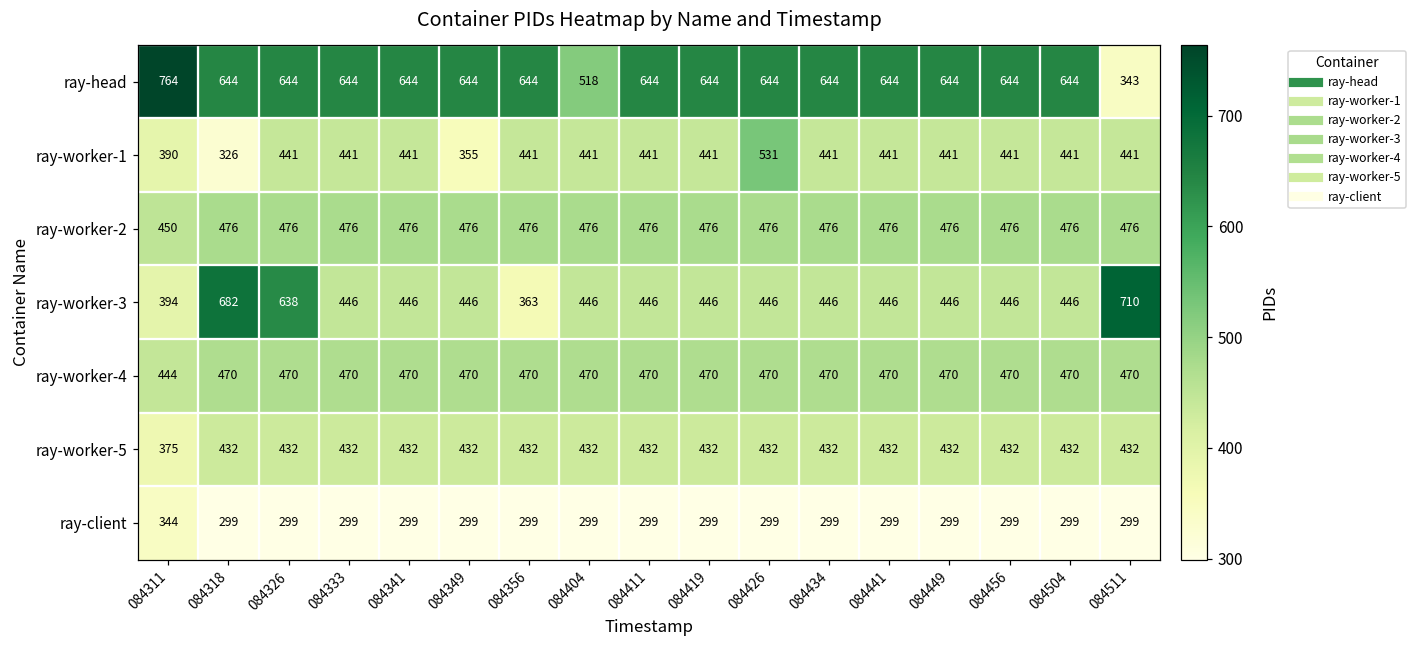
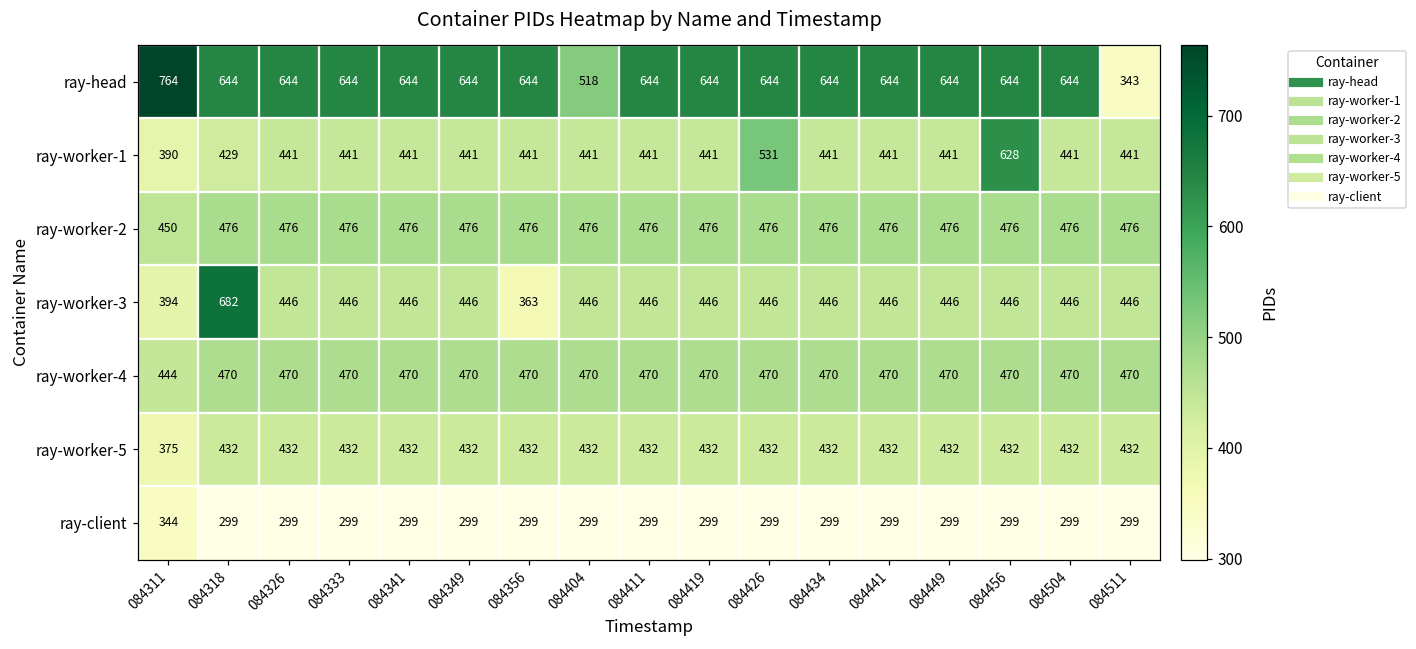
ray-worker-1, 084318: 326 -> 429
ray-worker-1, 084349: 355 -> 441
ray-worker-1, 084456: 441 -> 628
ray-worker-3, 084326: 638 -> 446
ray-worker-3, 084511: 710 -> 446
